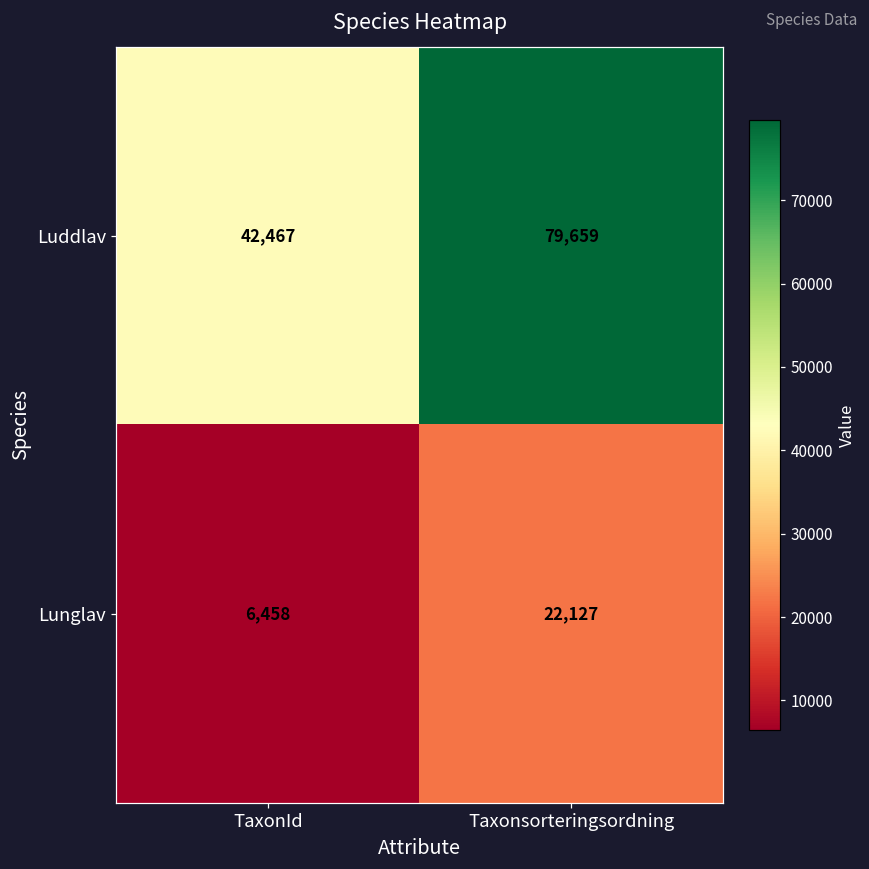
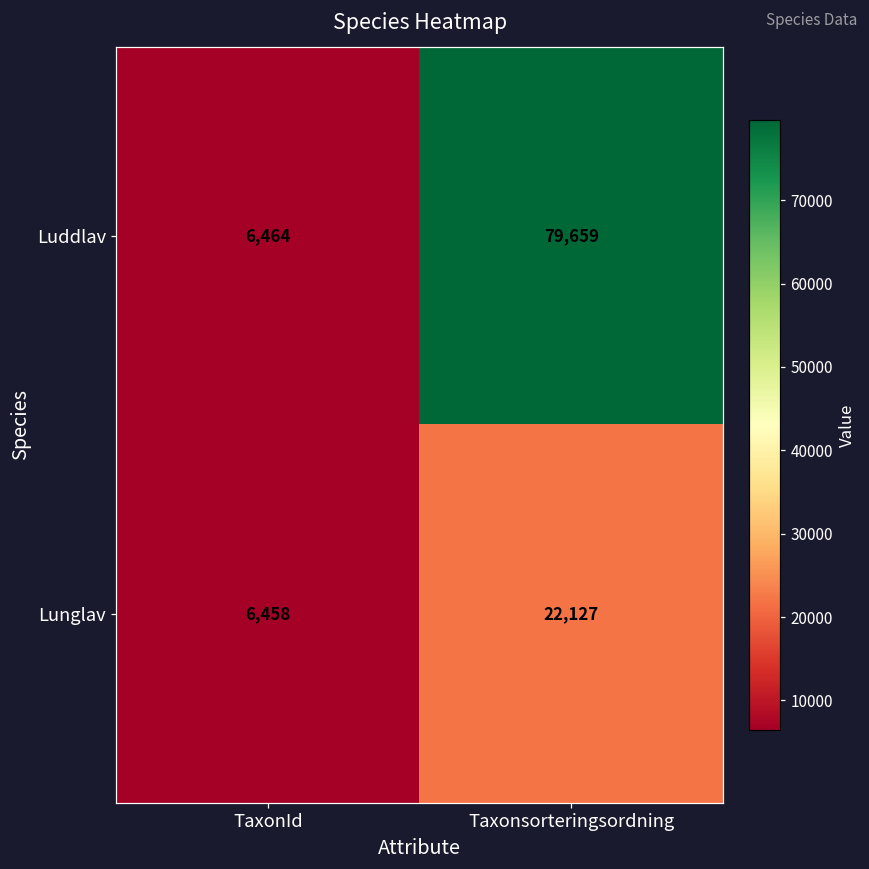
Luddlav, TaxonId: 42,467 -> 6,464
